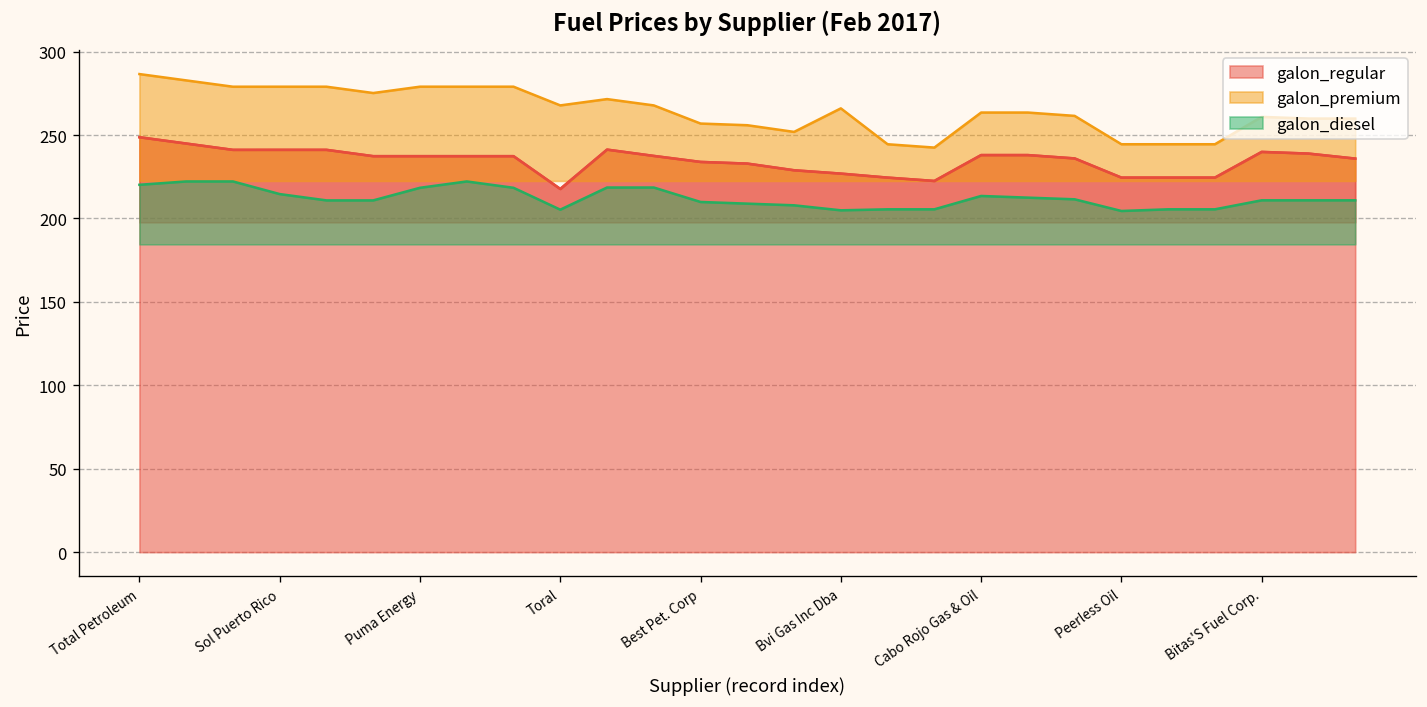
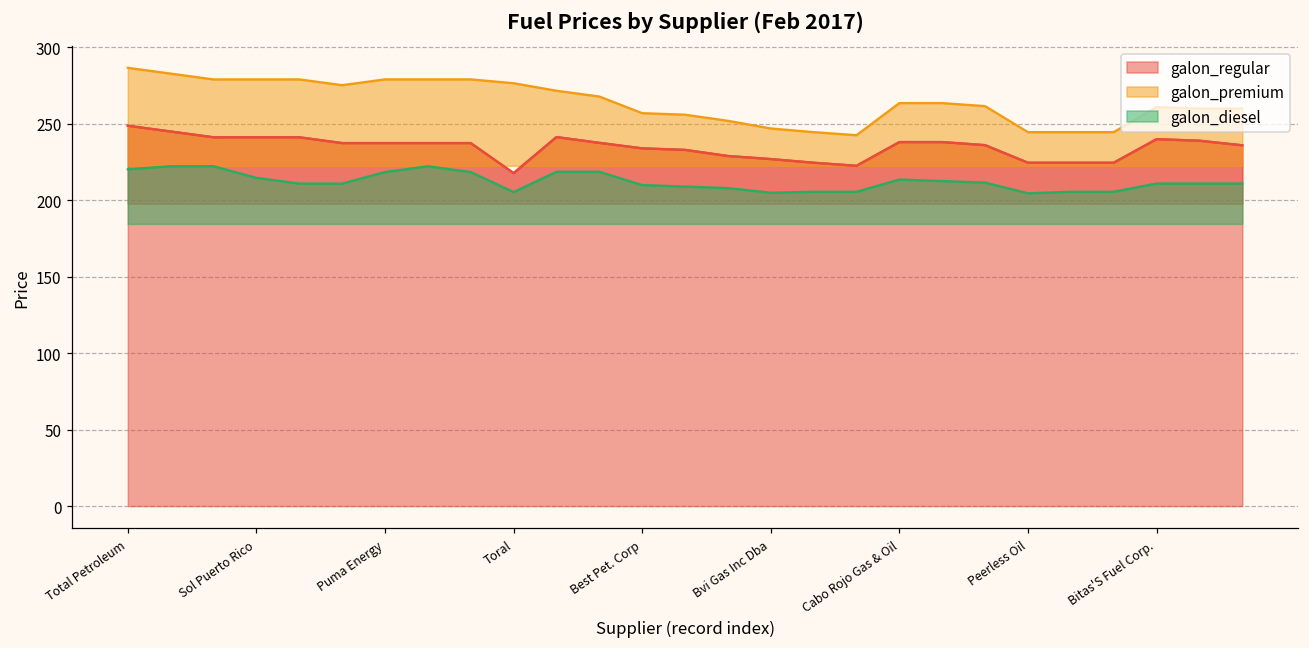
galon_premium, Toral: 268 -> 276
galon_premium, Bvi Gas Inc Dba: 266 -> 247
